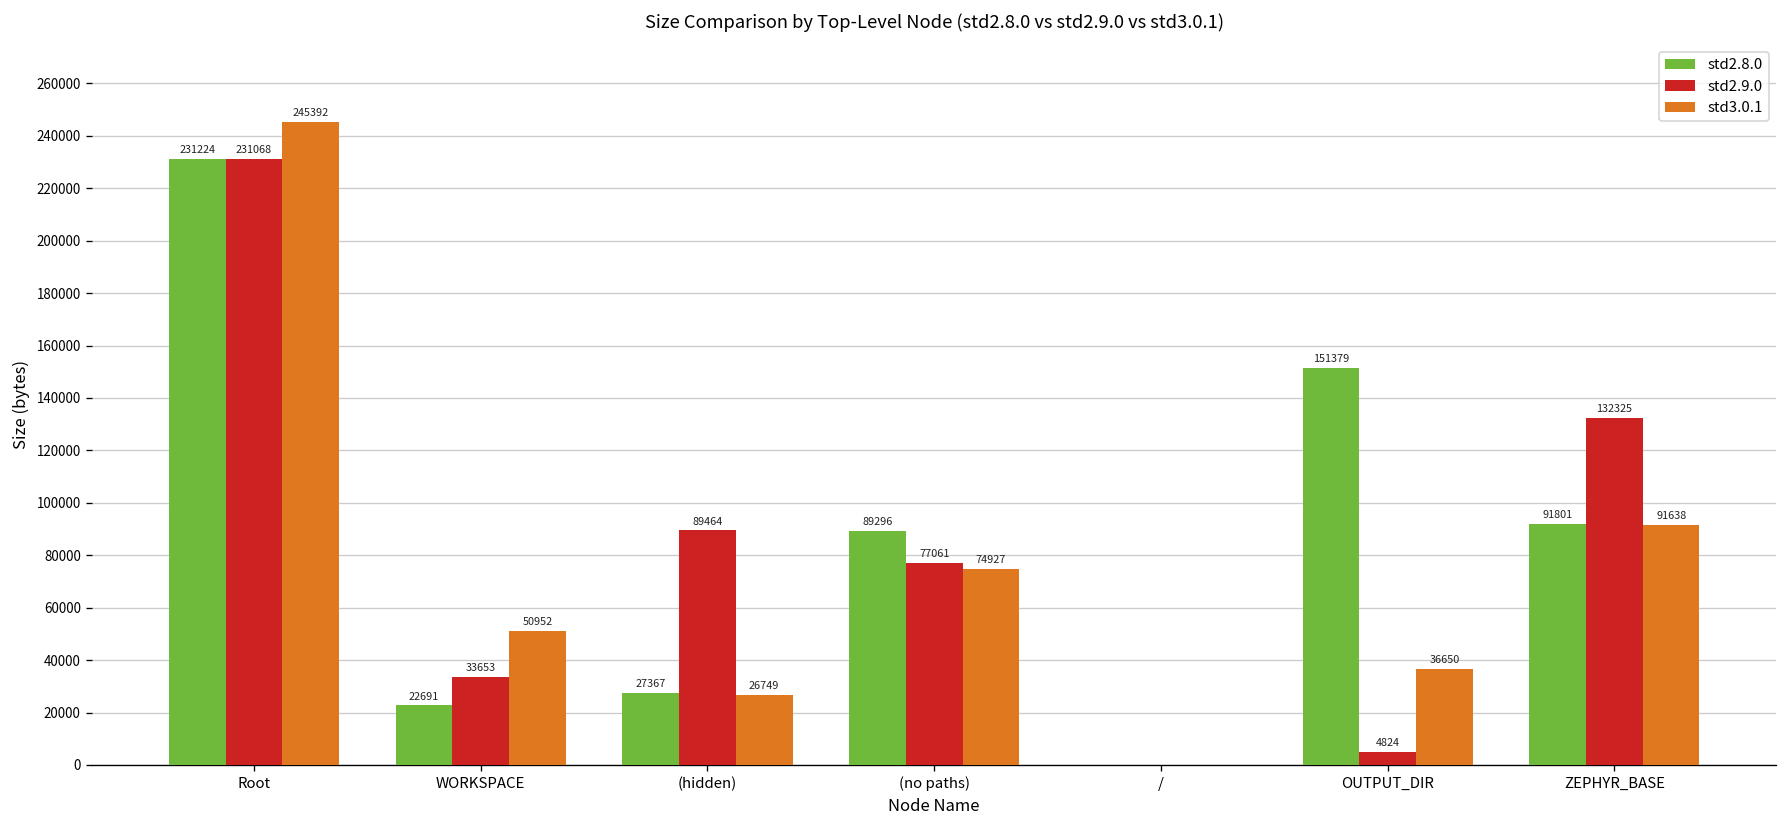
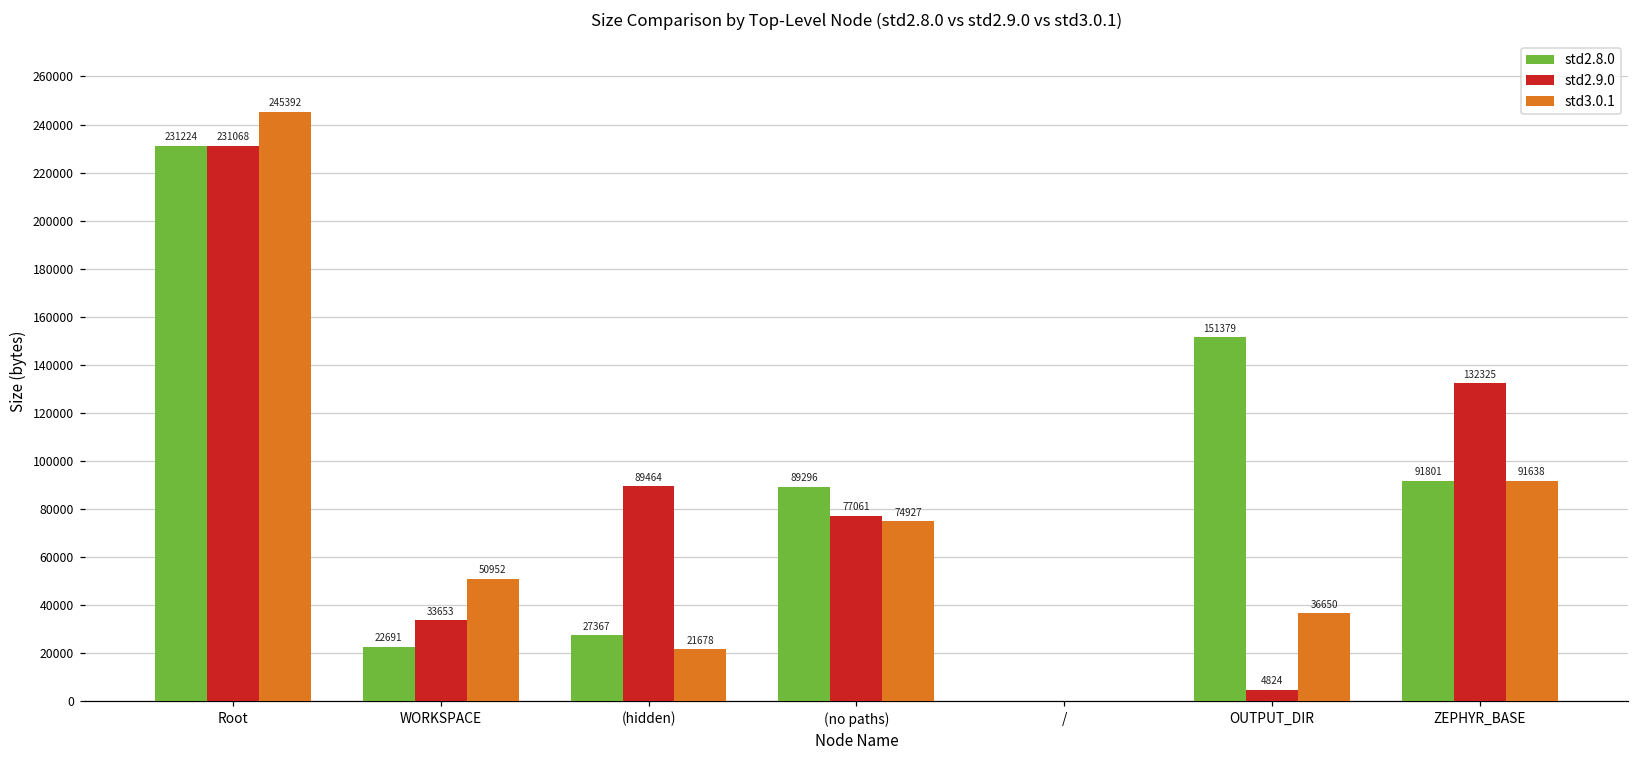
std3.0.1, (hidden): 26749 -> 21678
